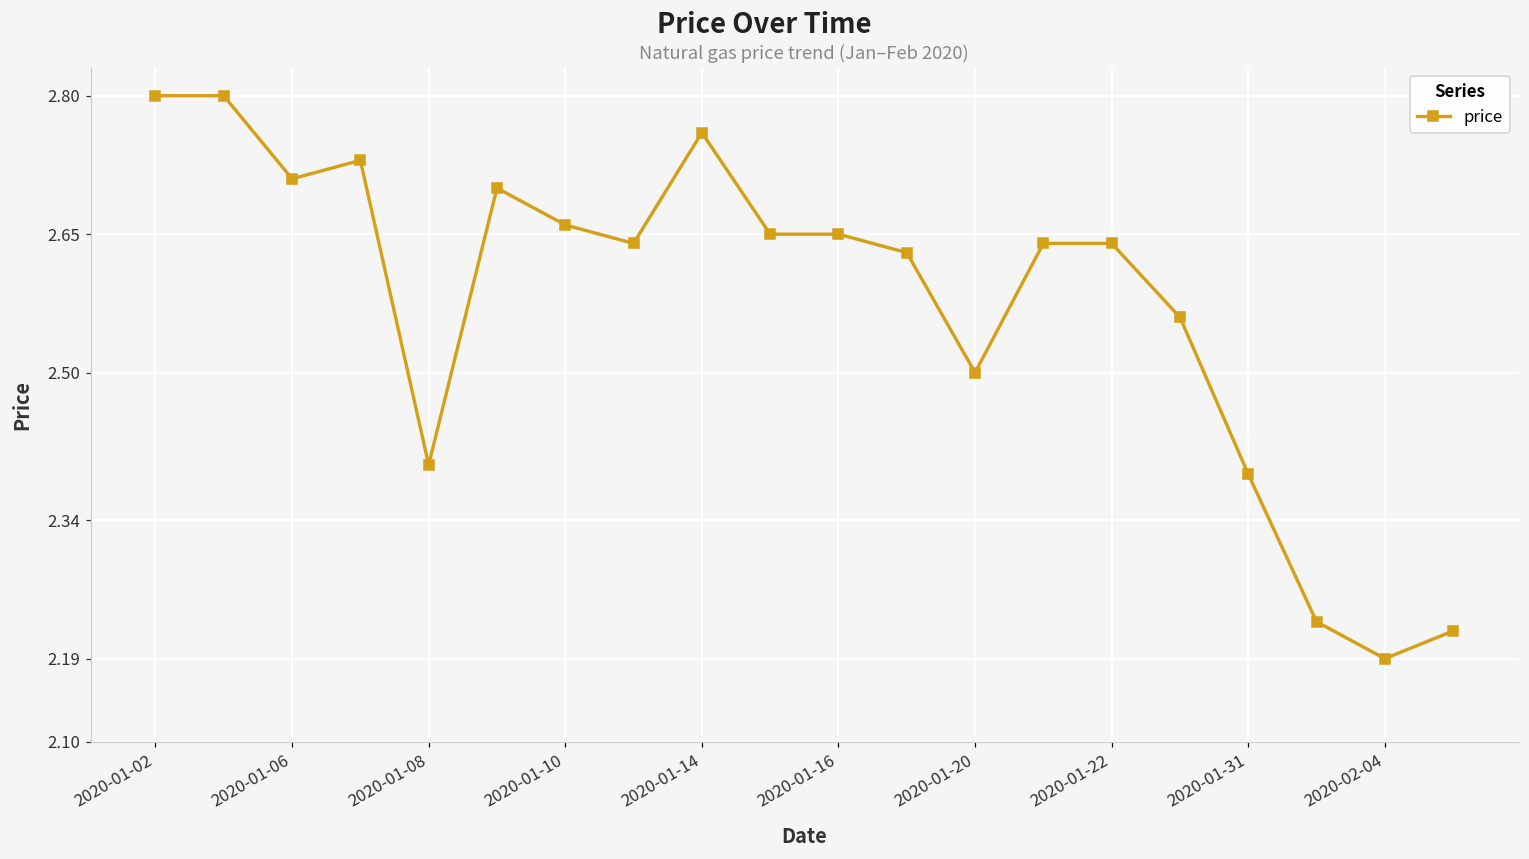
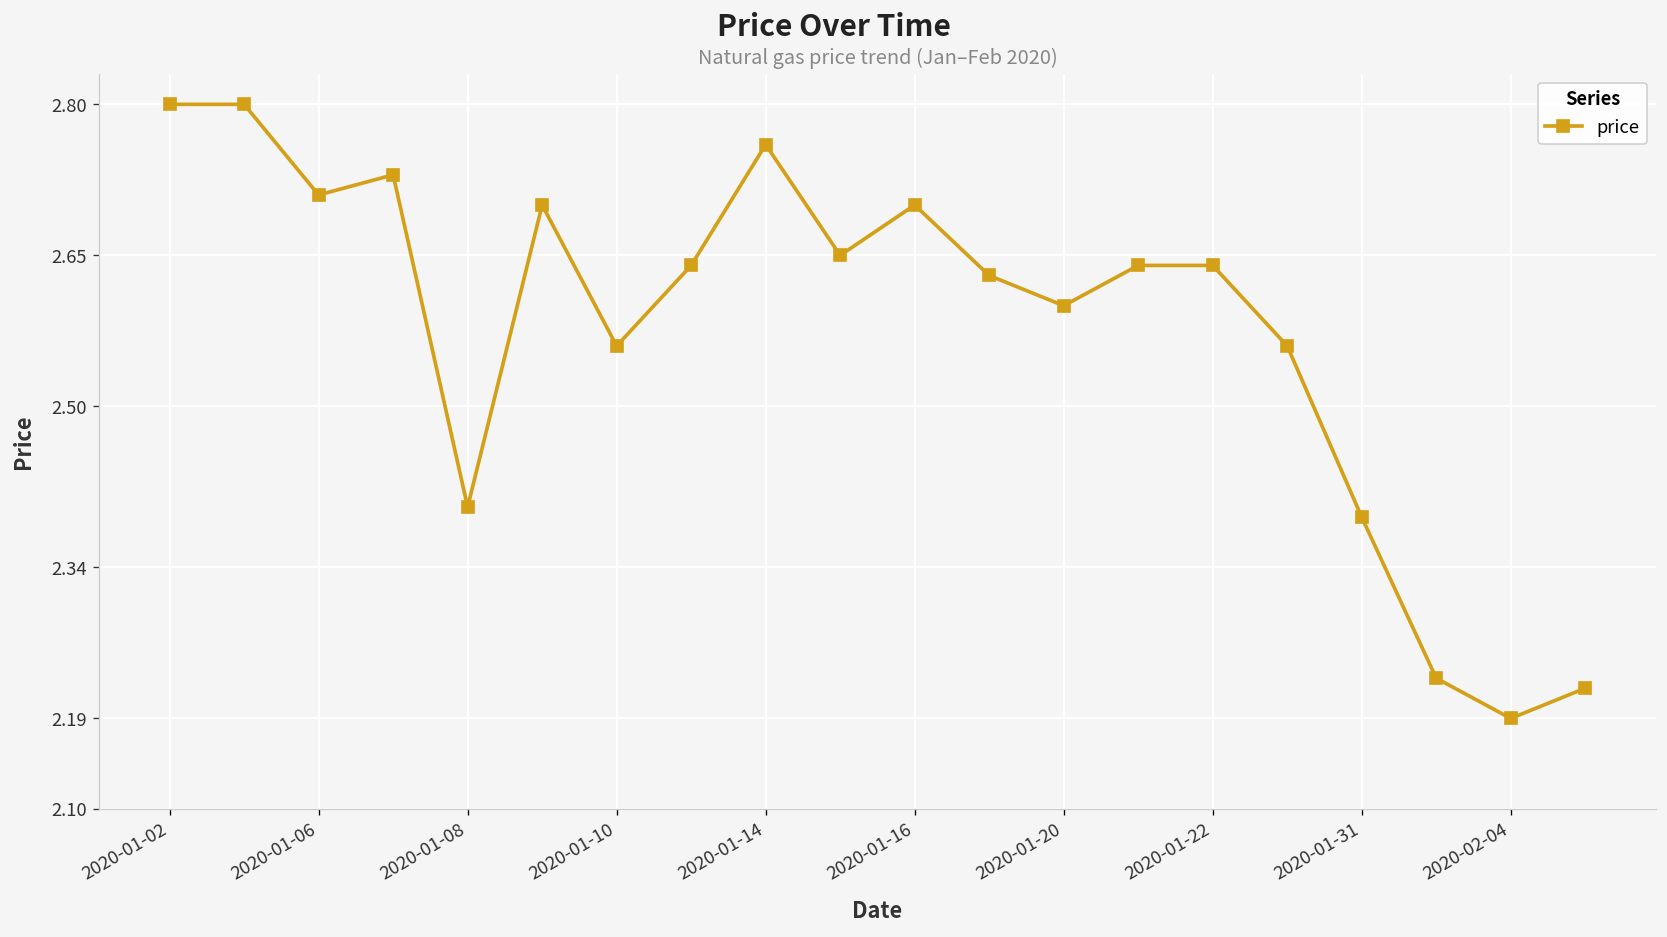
2020-01-10: 2.66 -> 2.56
2020-01-16: 2.65 -> 2.70
2020-01-20: 2.5 -> 2.6
